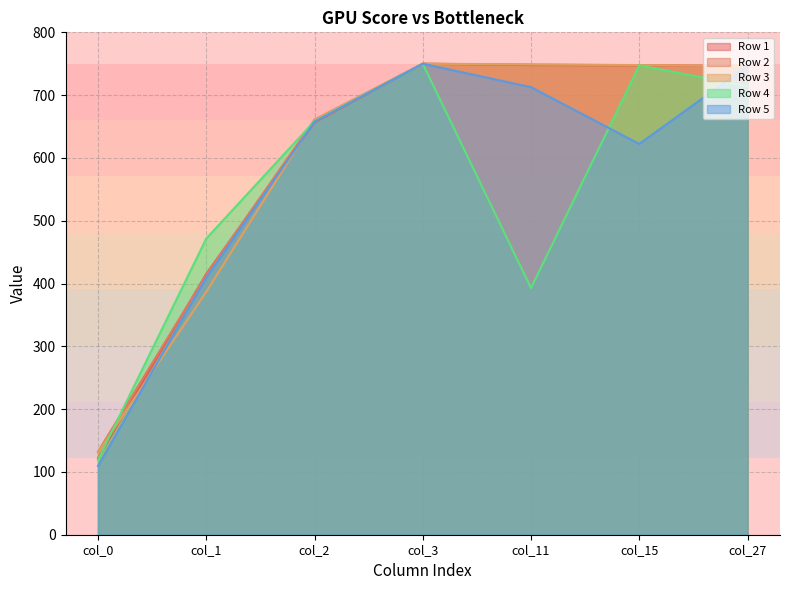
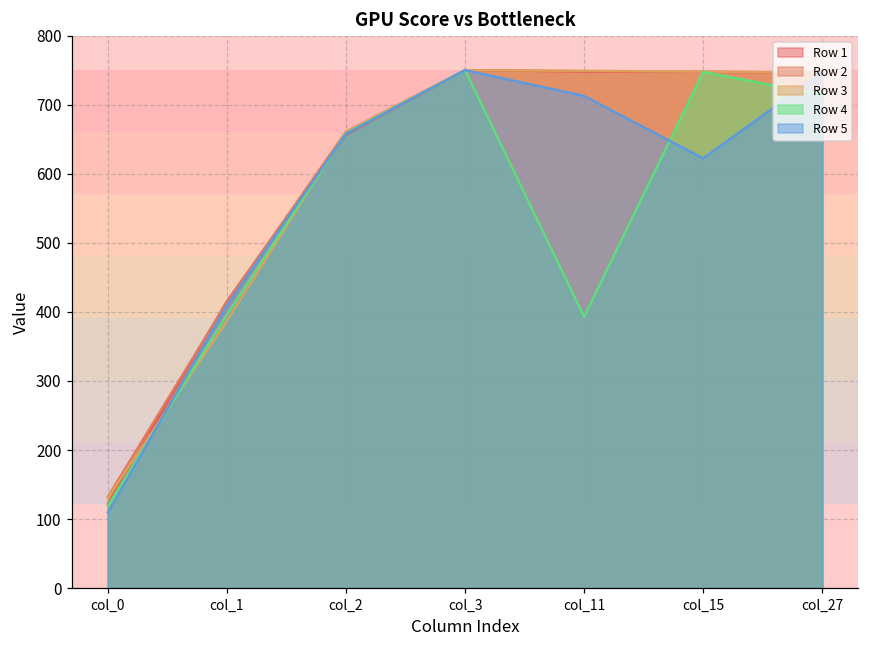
Row 4, col_1: 470 -> 400
